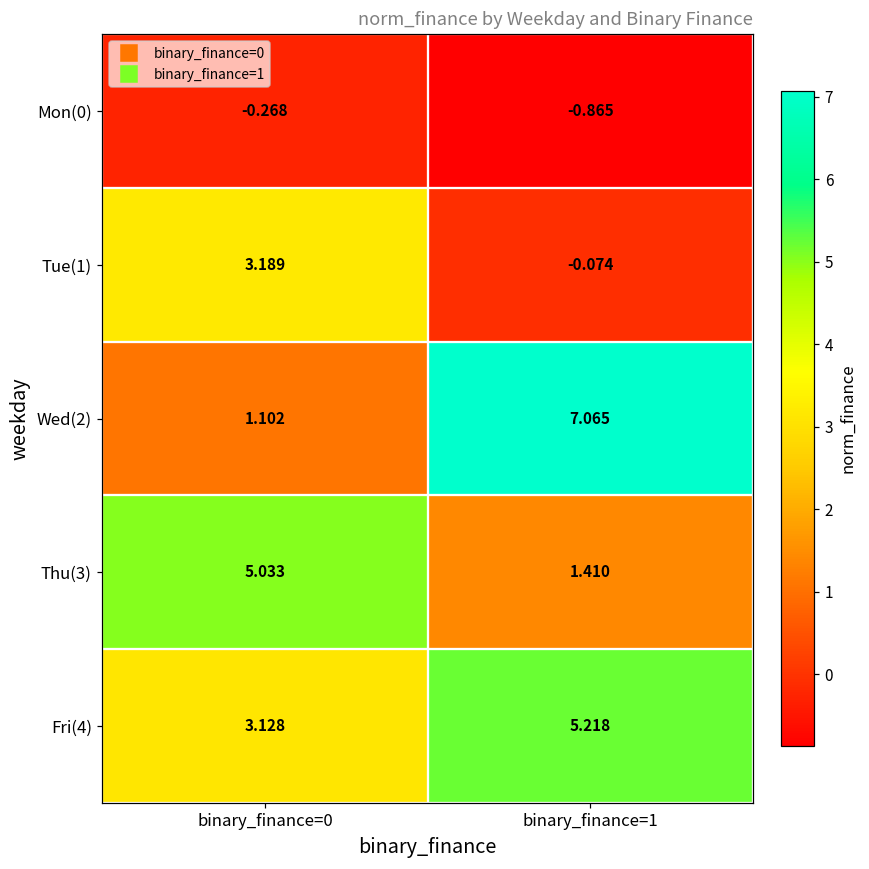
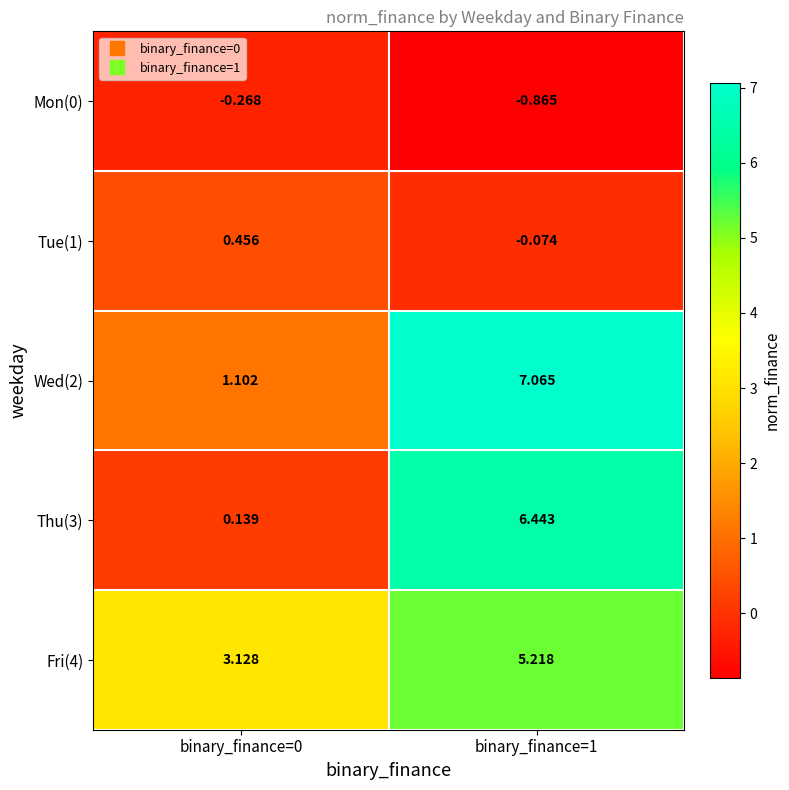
Tue(1), binary_finance=0: 3.189 -> 0.456
Thu(3), binary_finance=0: 5.033 -> 0.139
Thu(3), binary_finance=1: 1.410 -> 6.443
